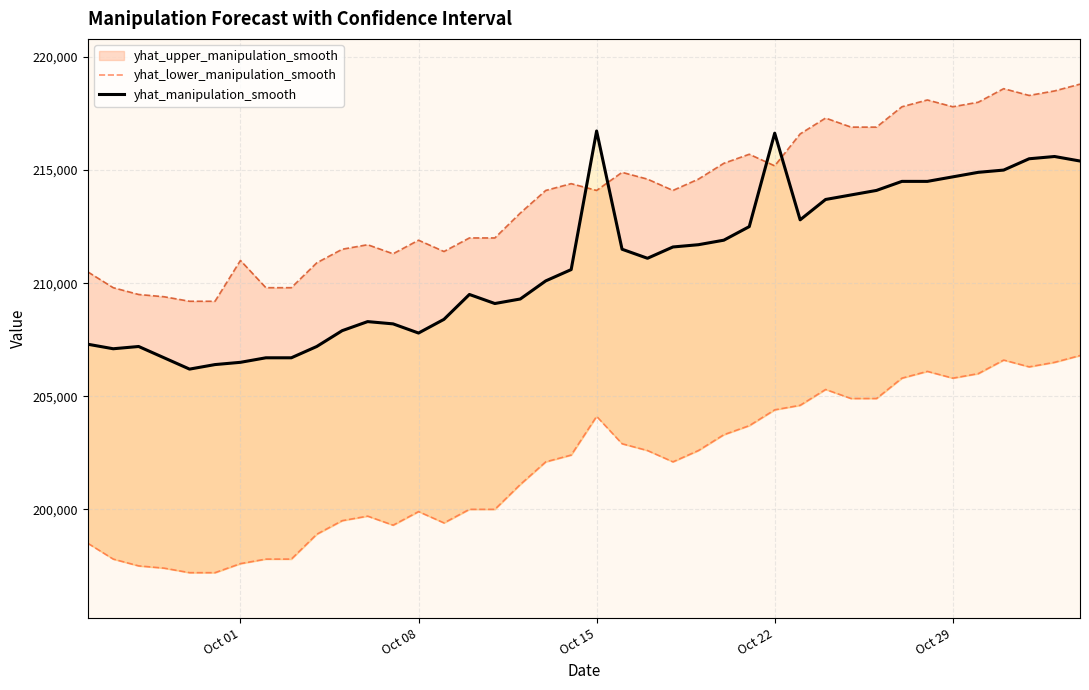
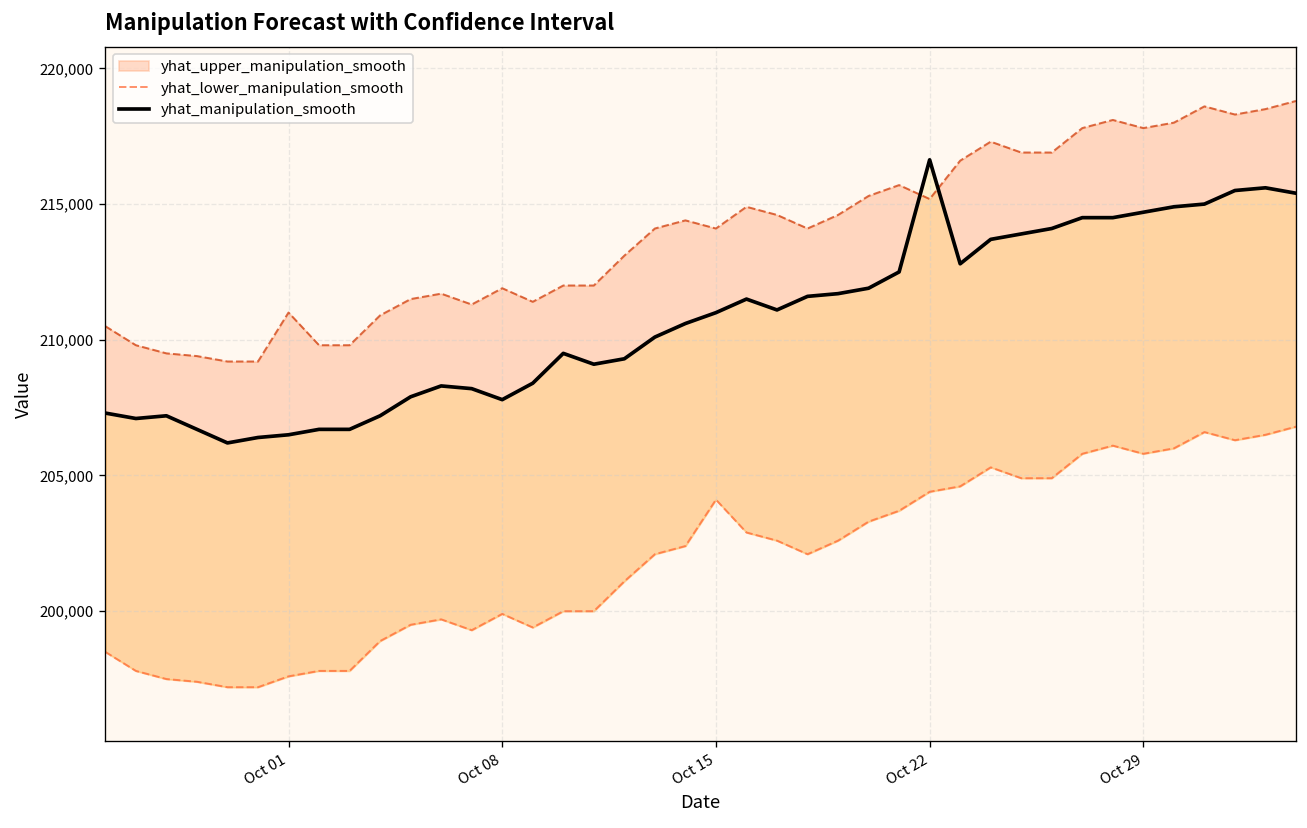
yhat_manipulation_smooth, Oct 15: 216,700 -> 211,000
